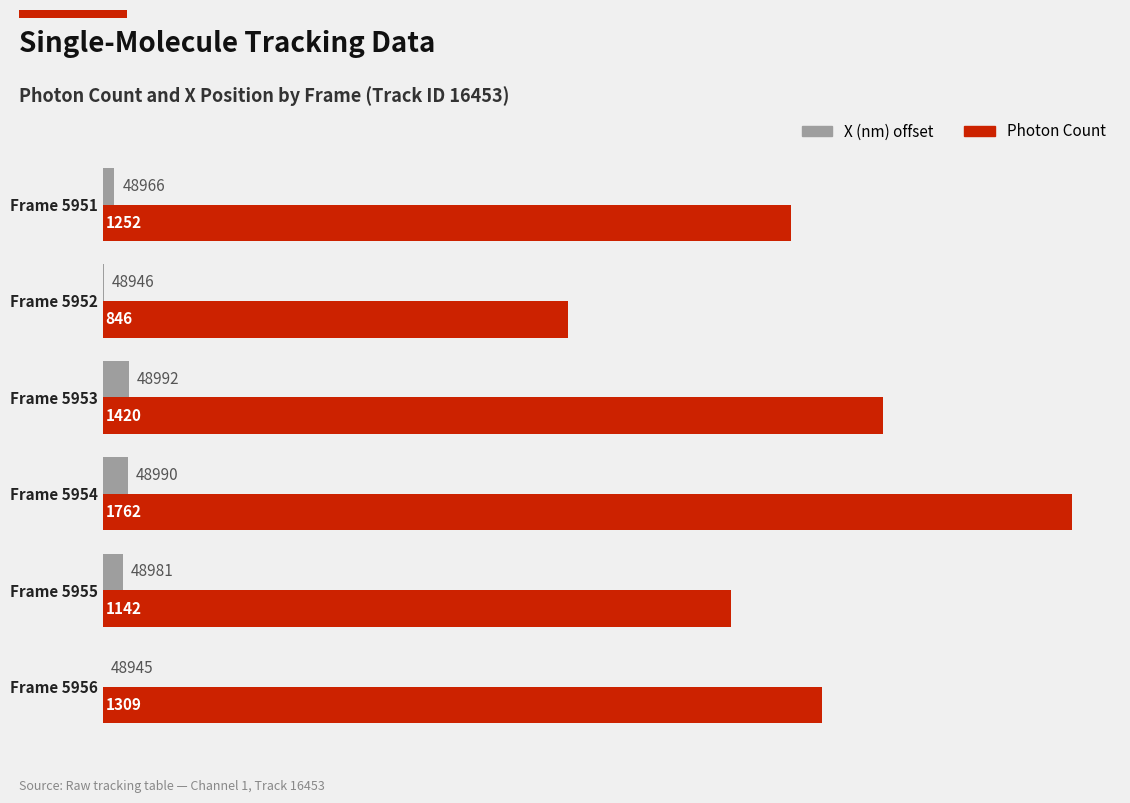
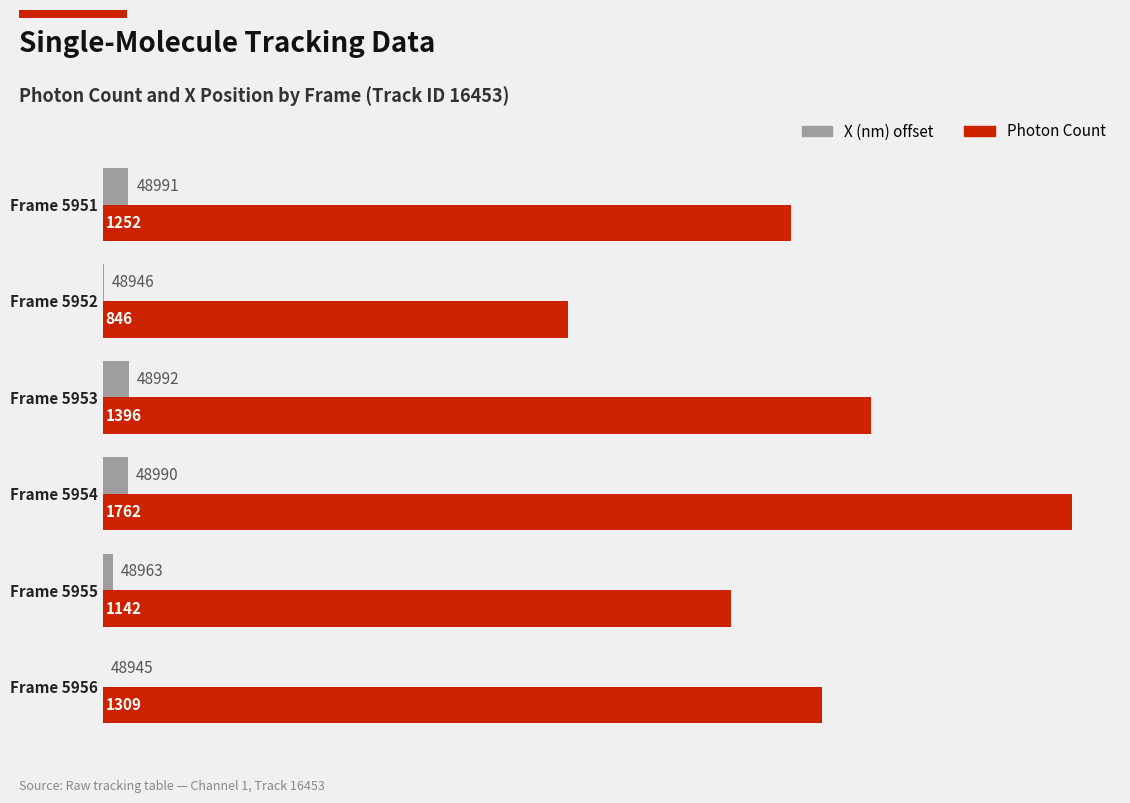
X (nm) offset, Frame 5951: 48966 -> 48991
Photon Count, Frame 5953: 1420 -> 1396
X (nm) offset, Frame 5955: 48981 -> 48963
